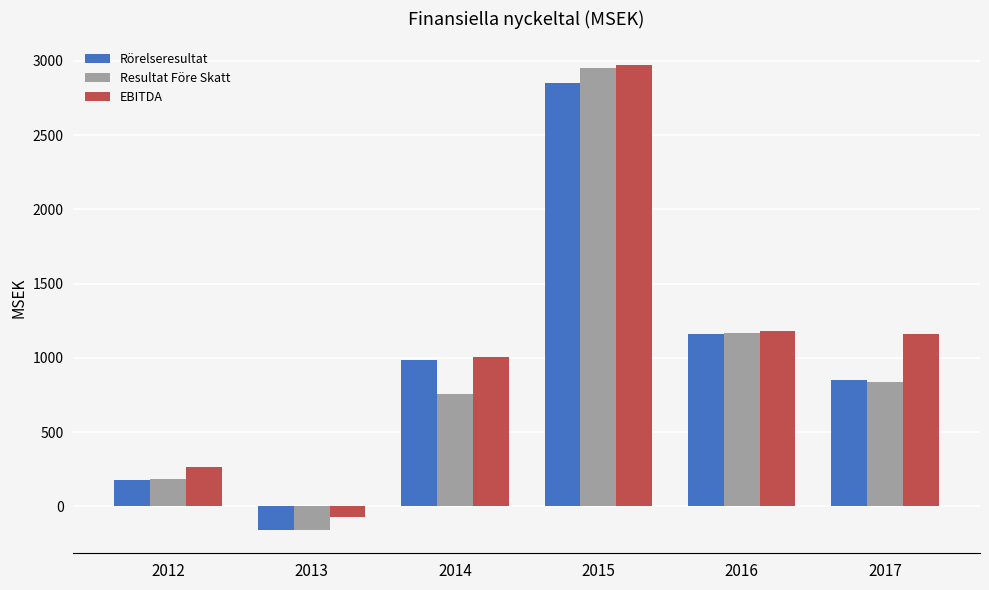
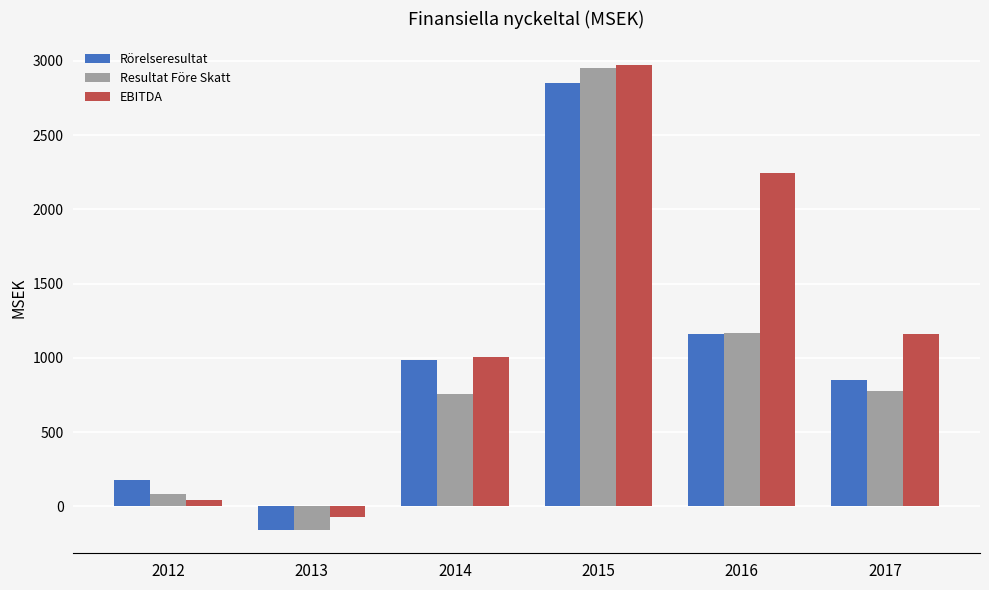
Resultat Före Skatt, 2012: 180 -> 80
EBITDA, 2012: 260 -> 40
EBITDA, 2016: 1180 -> 2240
Resultat Före Skatt, 2017: 840 -> 780
